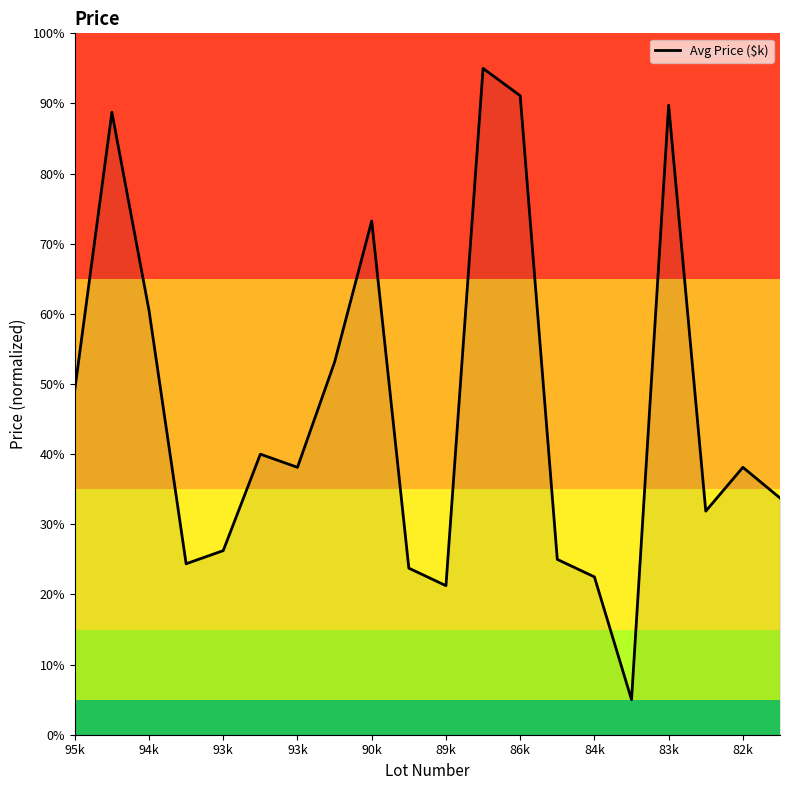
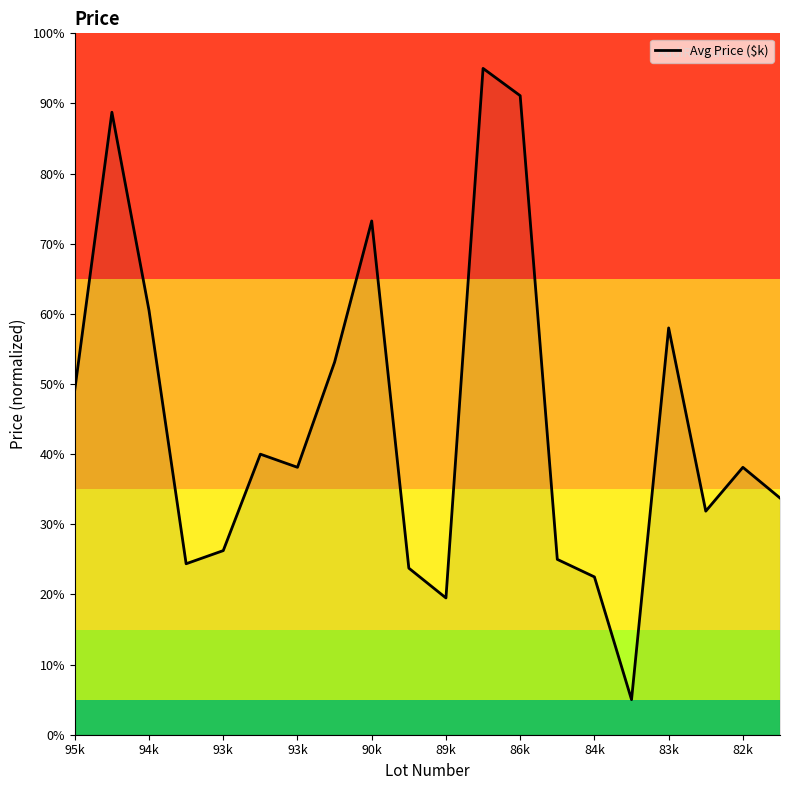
89k: 21% -> 20%
83k: 90% -> 58%
